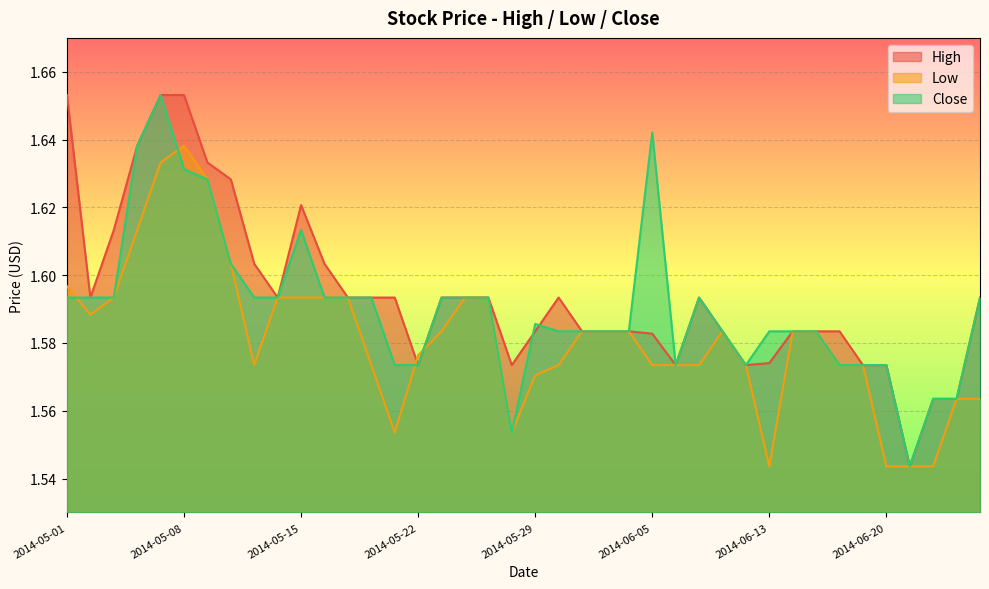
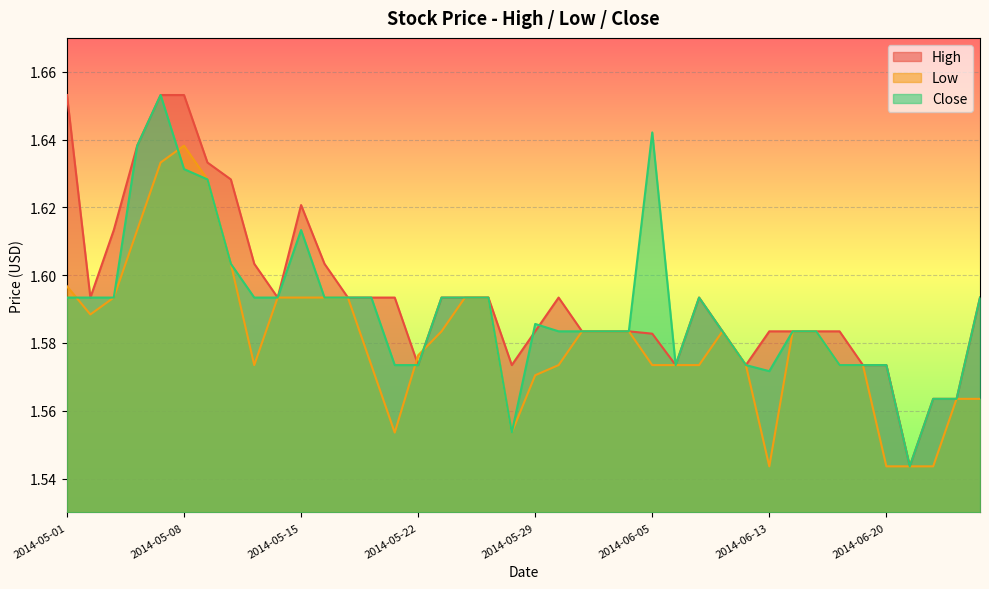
High, 2014-06-13: 1.574 -> 1.583
Close, 2014-06-13: 1.583 -> 1.572
